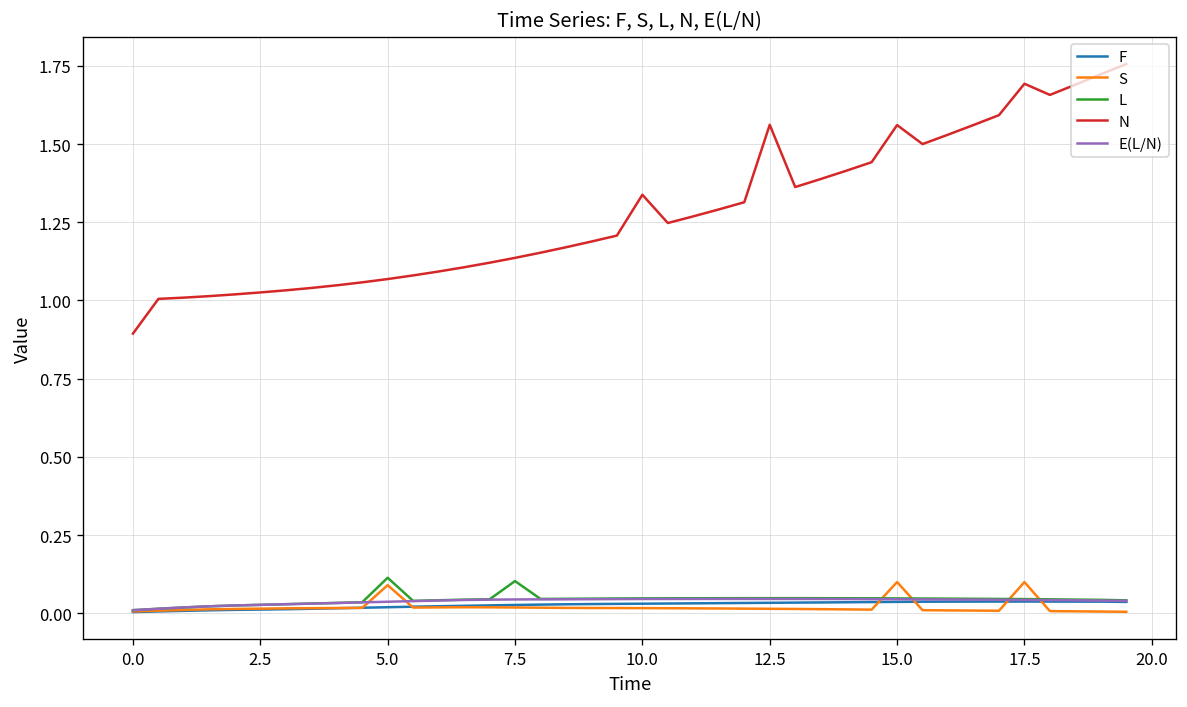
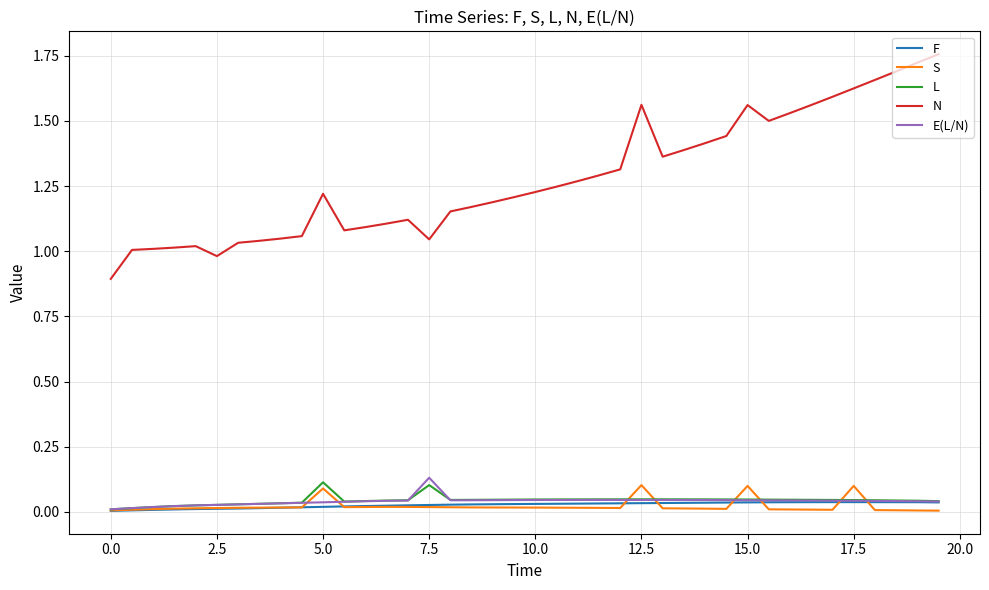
N, 2.5: 1.03 -> 0.98
N, 5.0: 1.07 -> 1.22
N, 7.5: 1.14 -> 1.05
E(L/N), 7.5: 0.04 -> 0.13
N, 10.0: 1.34 -> 1.23
S, 12.5: 0.01 -> 0.10
N, 17.5: 1.69 -> 1.62
